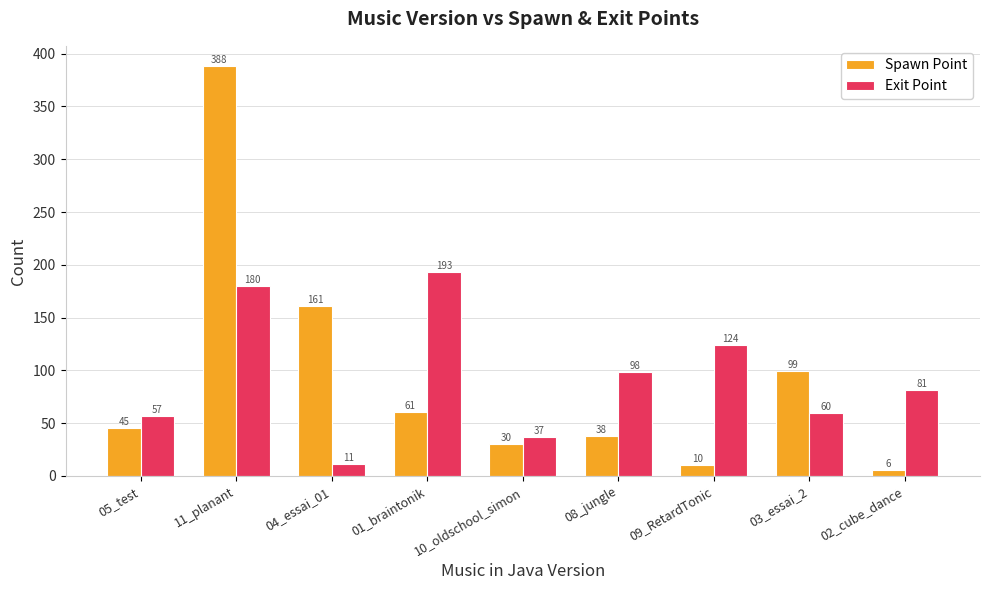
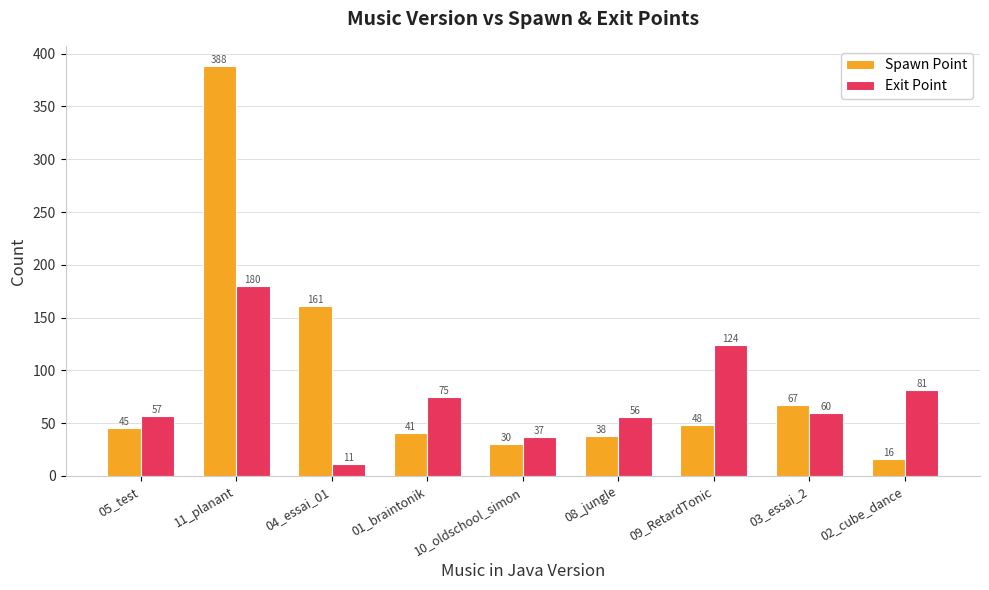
Spawn Point, 01_braintonik: 61 -> 41
Exit Point, 01_braintonik: 193 -> 75
Exit Point, 08_jungle: 98 -> 56
Spawn Point, 09_RetardTonic: 10 -> 48
Spawn Point, 03_essai_2: 99 -> 67
Spawn Point, 02_cube_dance: 6 -> 16
